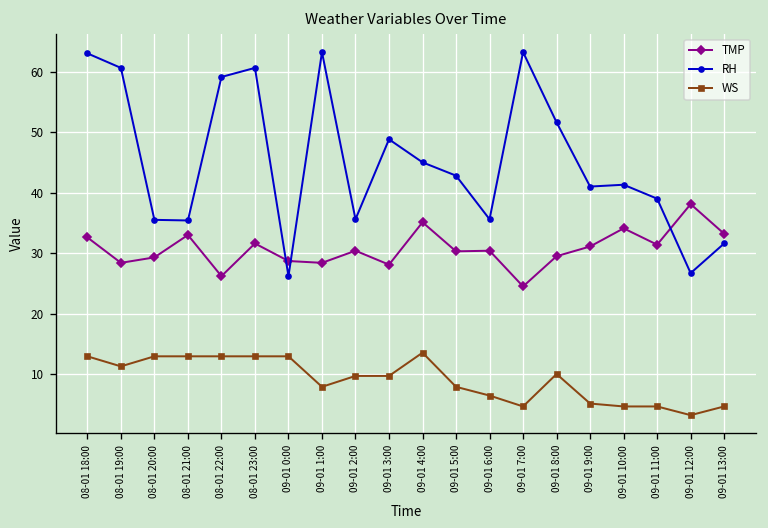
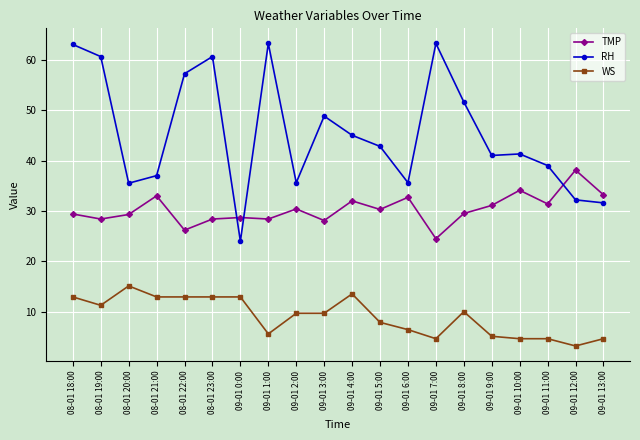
TMP, 08-01 18:00: 33 -> 29
WS, 08-01 20:00: 13 -> 15
RH, 08-01 21:00: 35 -> 37
RH, 08-01 22:00: 59 -> 57
TMP, 08-01 23:00: 32 -> 28
RH, 09-01 0:00: 26 -> 24
WS, 09-01 1:00: 8 -> 6
TMP, 09-01 4:00: 35 -> 32
TMP, 09-01 6:00: 30 -> 33
RH, 09-01 12:00: 27 -> 32
